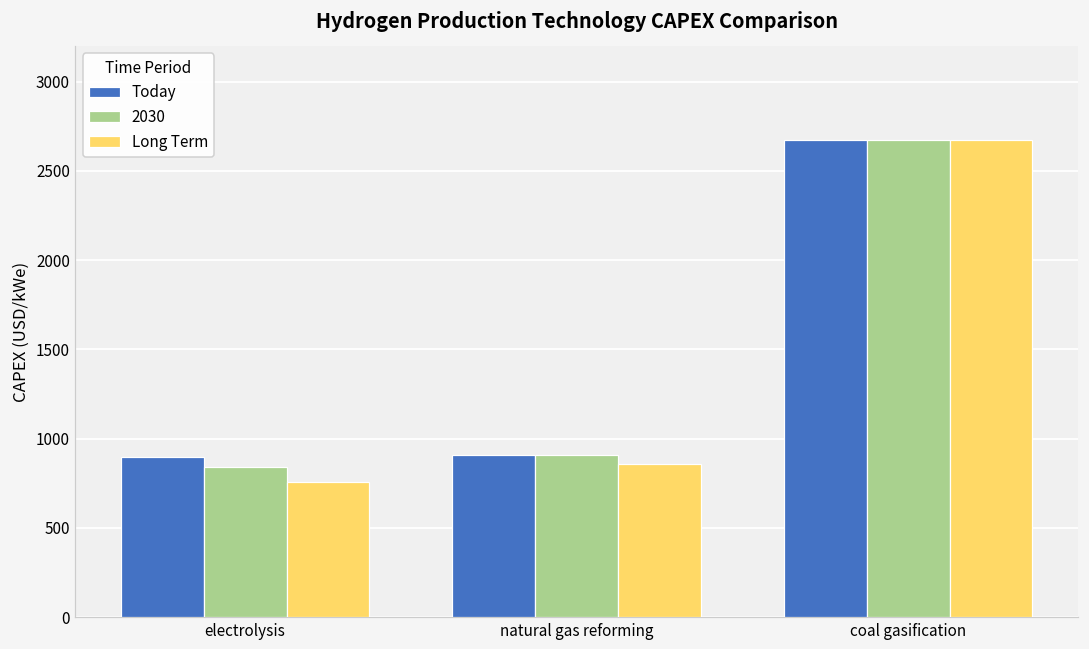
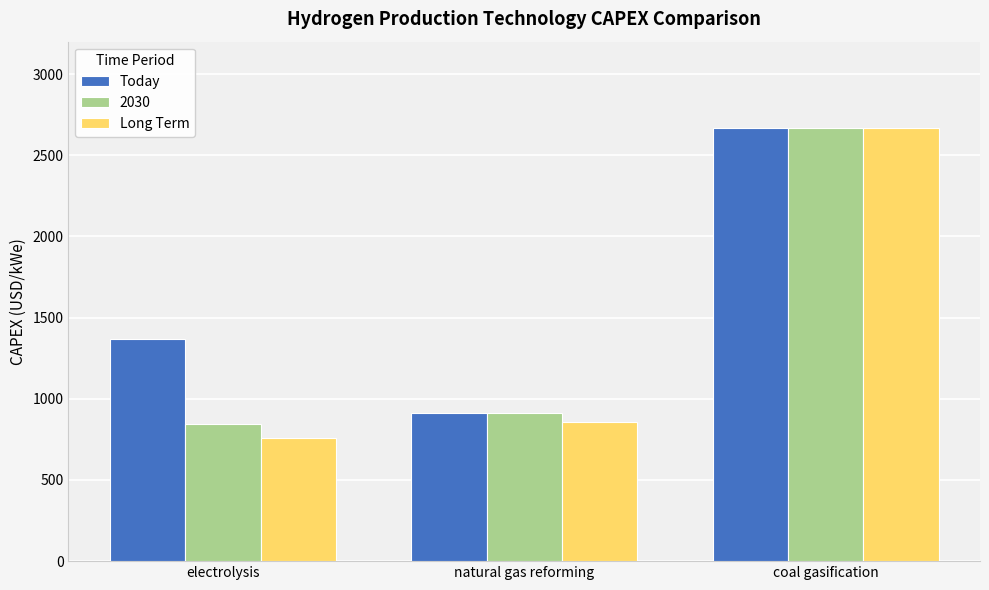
Today, electrolysis: 900 -> 1370
